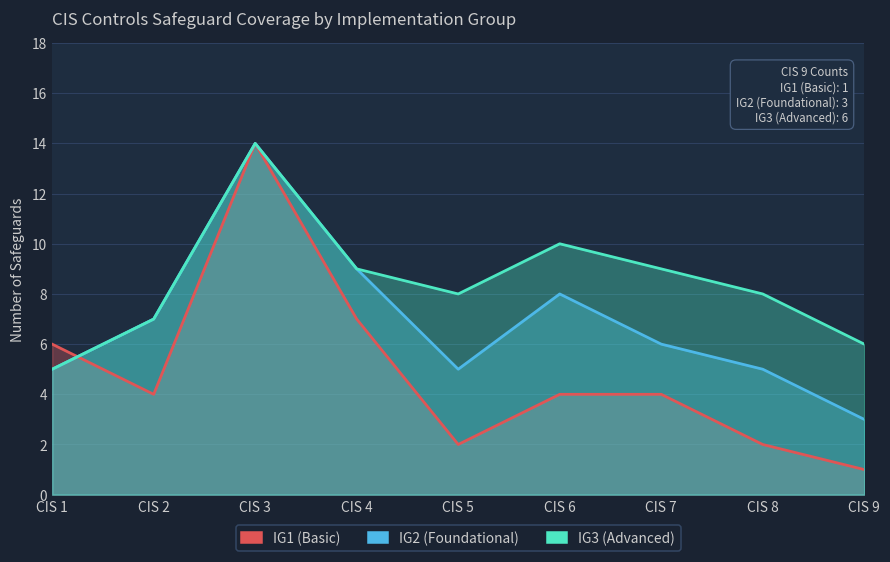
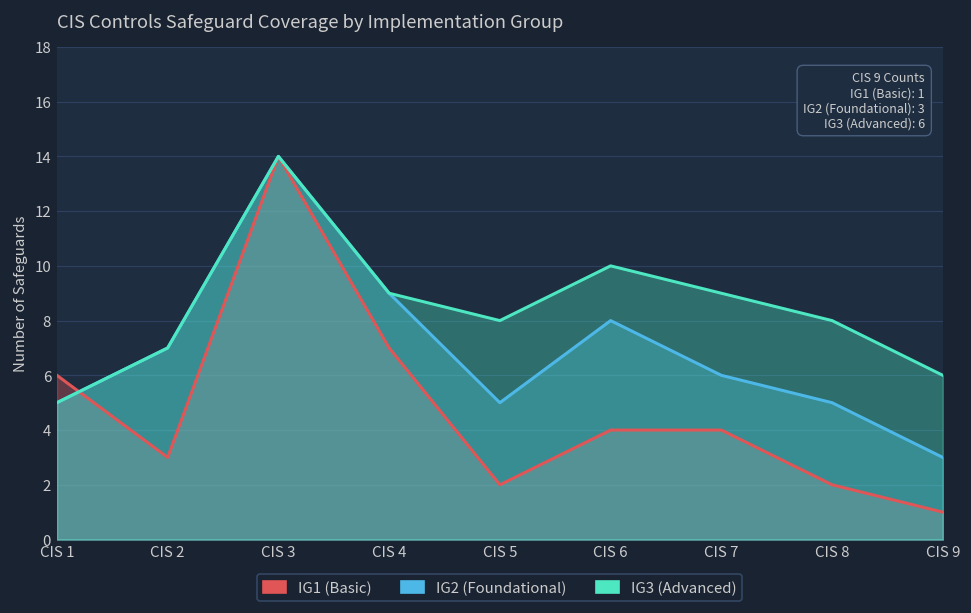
IG1 (Basic), CIS 2: 4 -> 3
